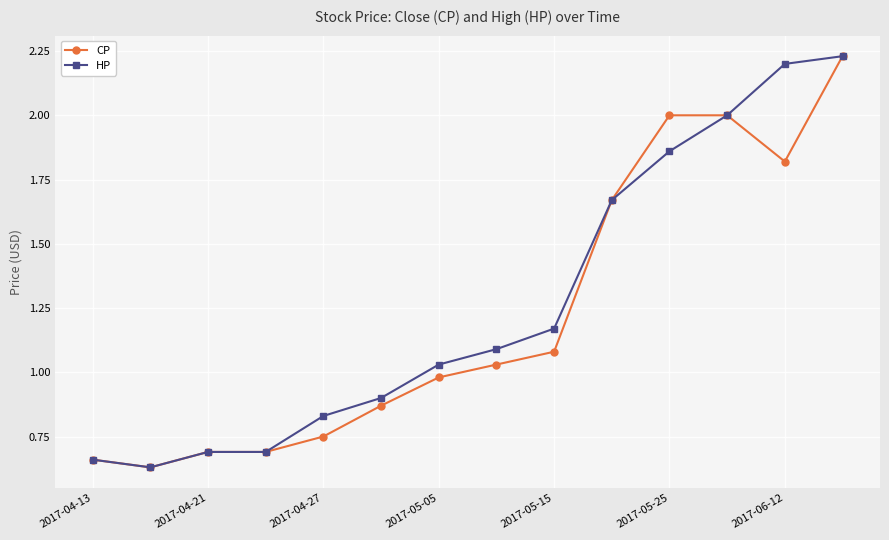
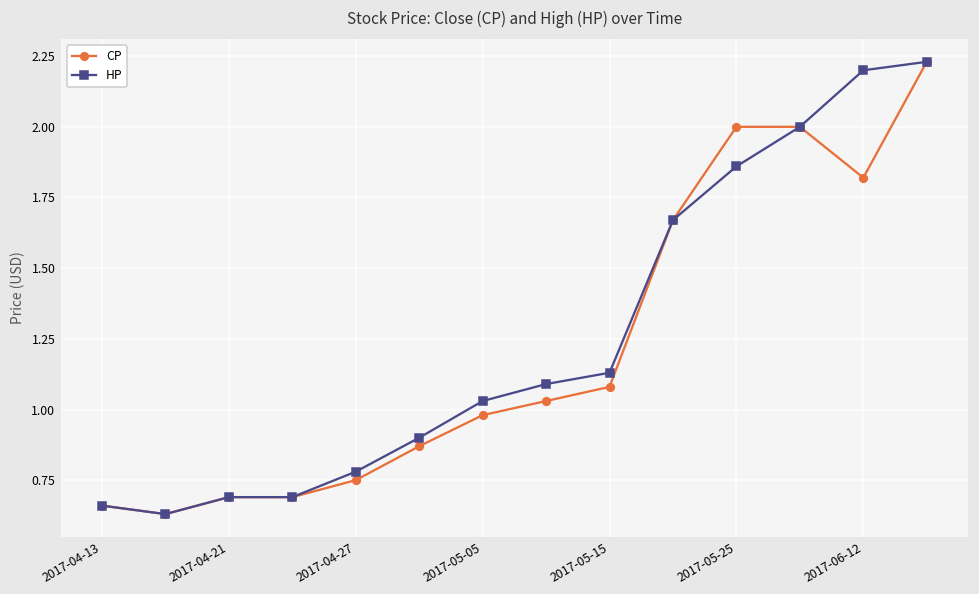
HP, 2017-04-27: 0.83 -> 0.78
HP, 2017-05-15: 1.17 -> 1.13
